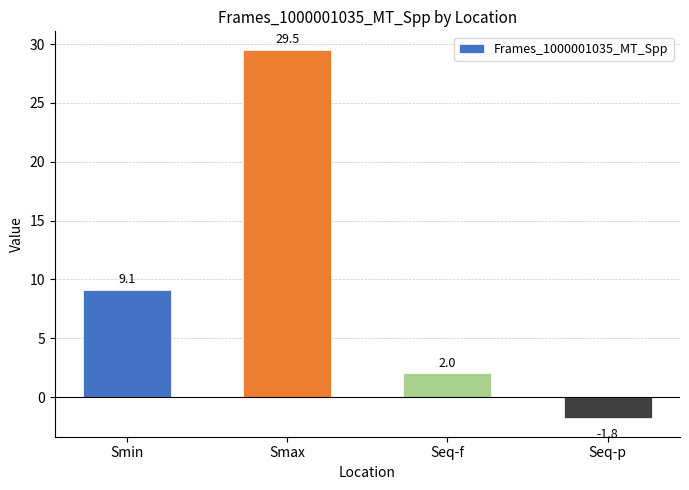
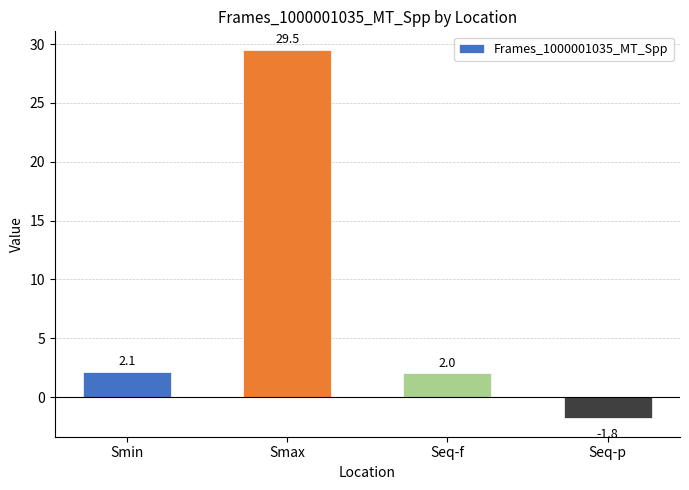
Smin: 9.1 -> 2.1
